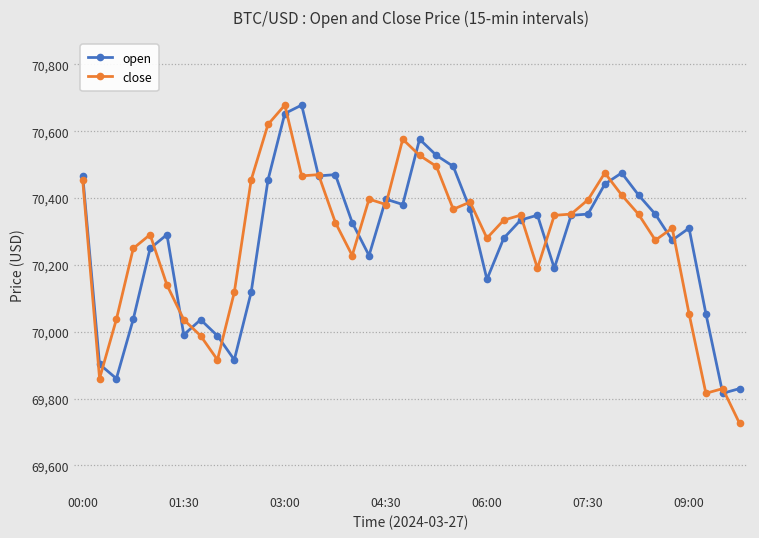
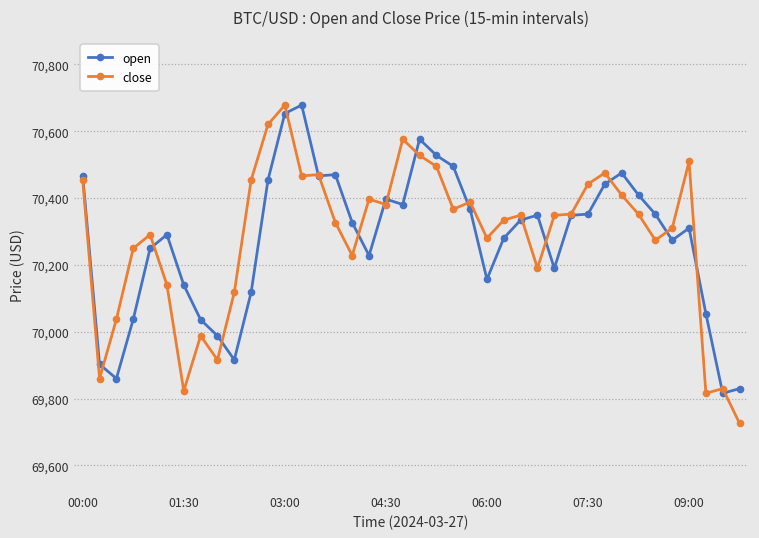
open, 01:30: 69,990 -> 70,140
close, 01:30: 70,040 -> 69,820
close, 07:30: 70,390 -> 70,440
close, 09:00: 70,050 -> 70,510
